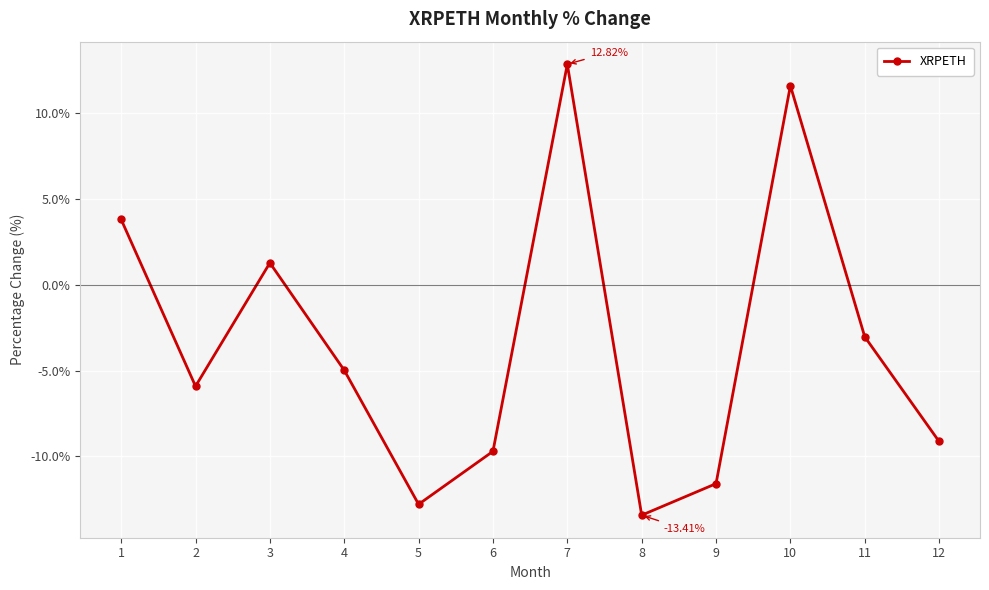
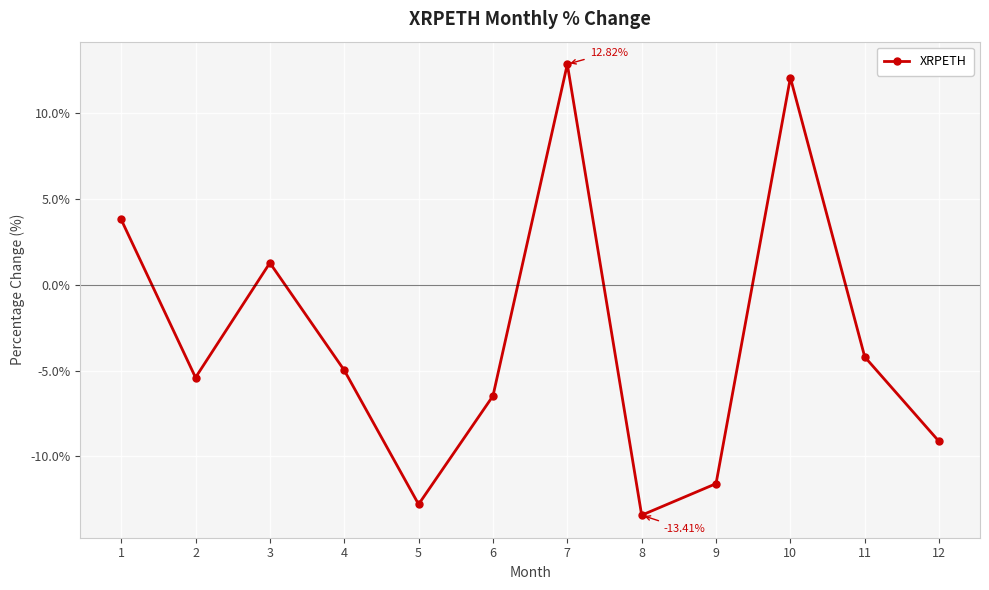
2: -5.9% -> -5.4%
6: -9.7% -> -6.5%
10: 11.6% -> 12.0%
11: -3.0% -> -4.2%
